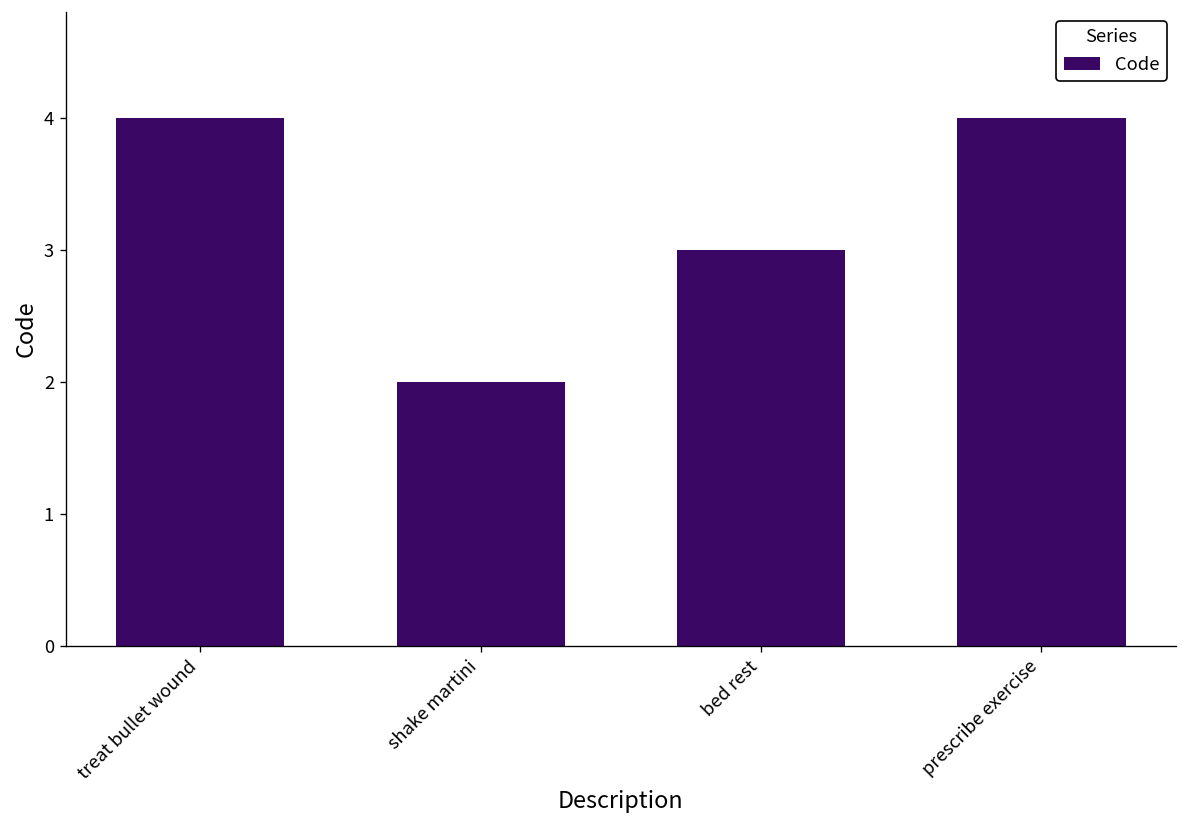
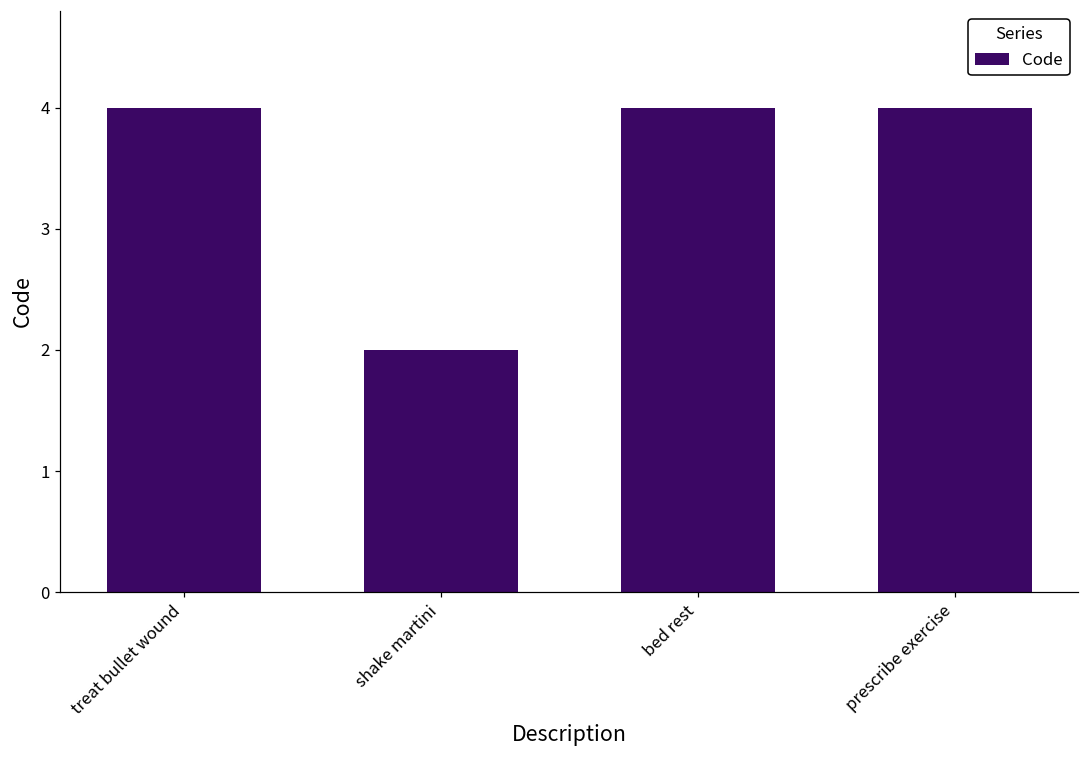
bed rest: 3 -> 4
